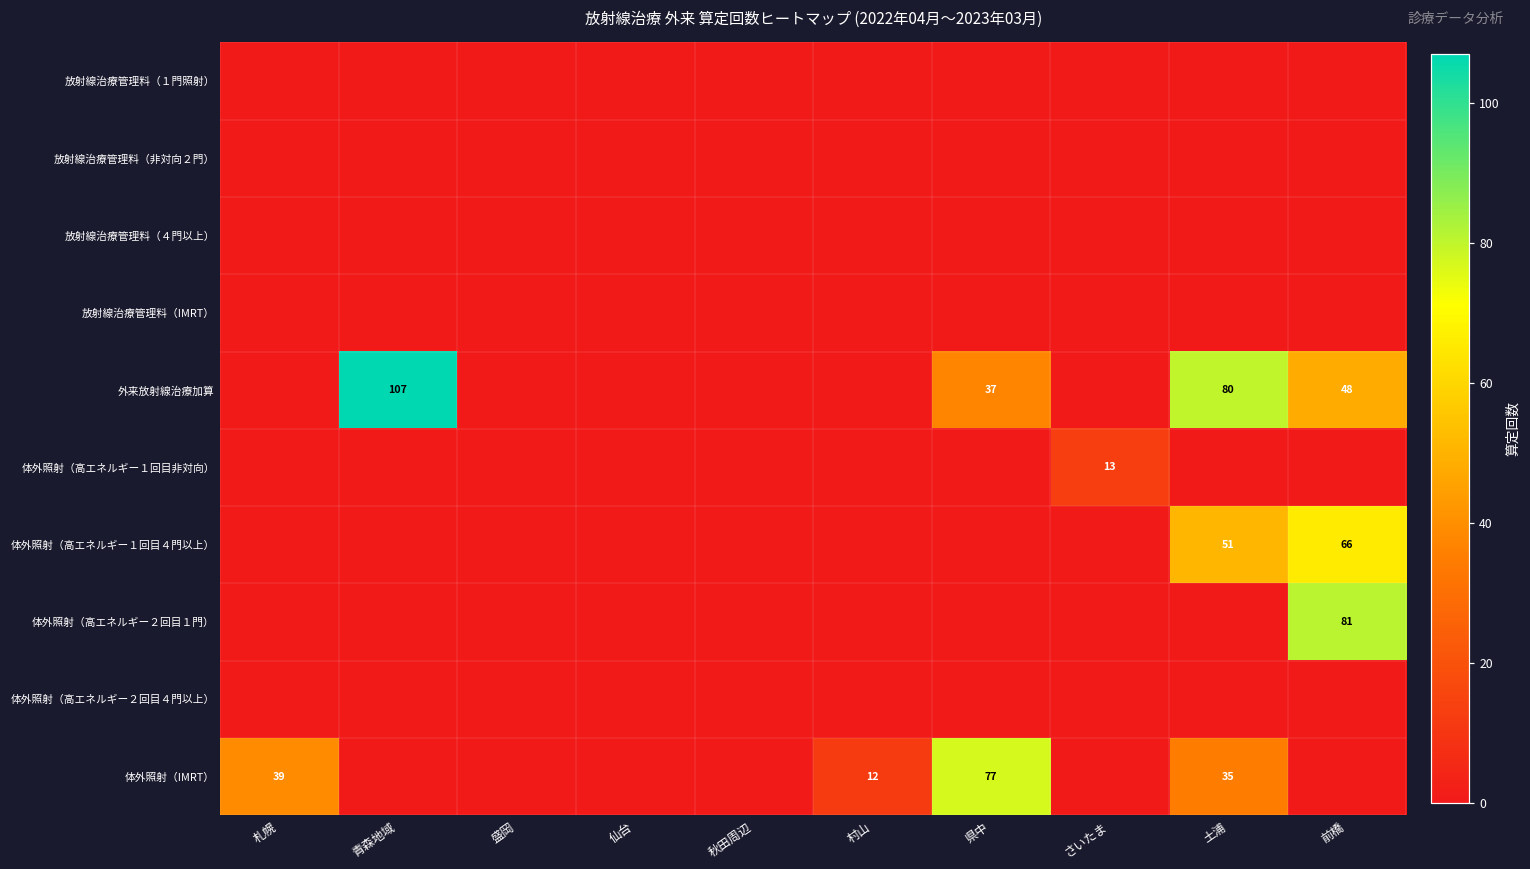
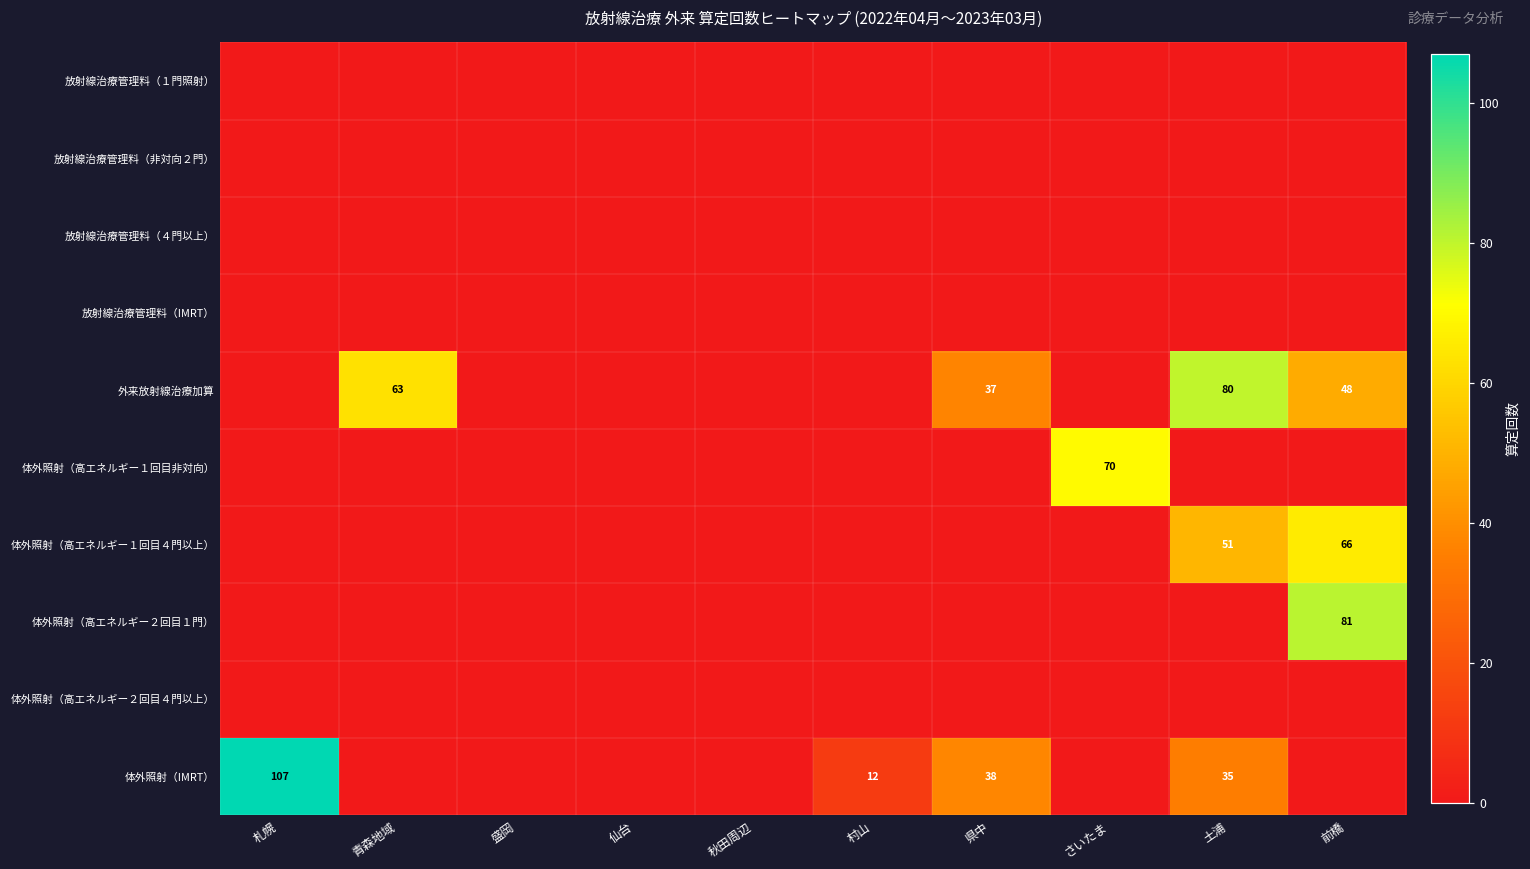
外来放射線治療加算, 青森地域: 107 -> 63
体外照射（高エネルギー１回目非対向）, さいたま: 13 -> 70
体外照射（IMRT）, 札幌: 39 -> 107
体外照射（IMRT）, 県中: 77 -> 38
